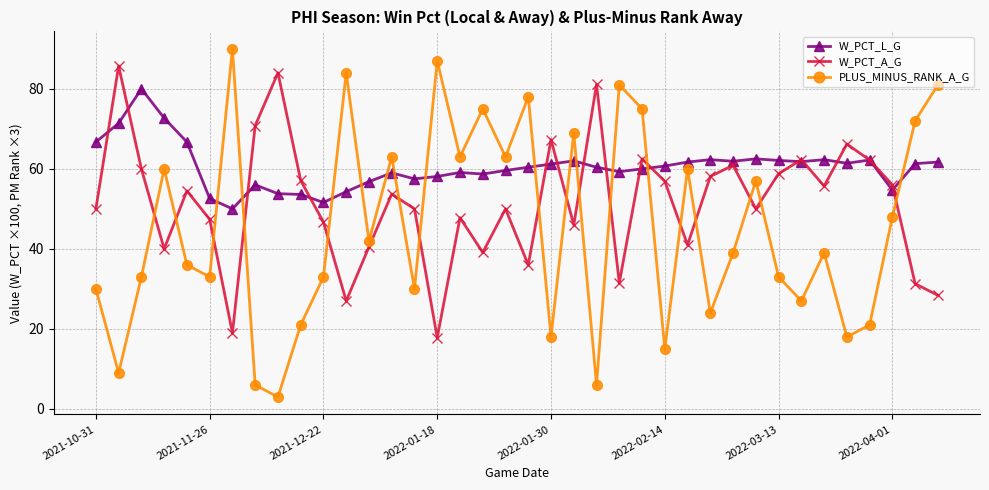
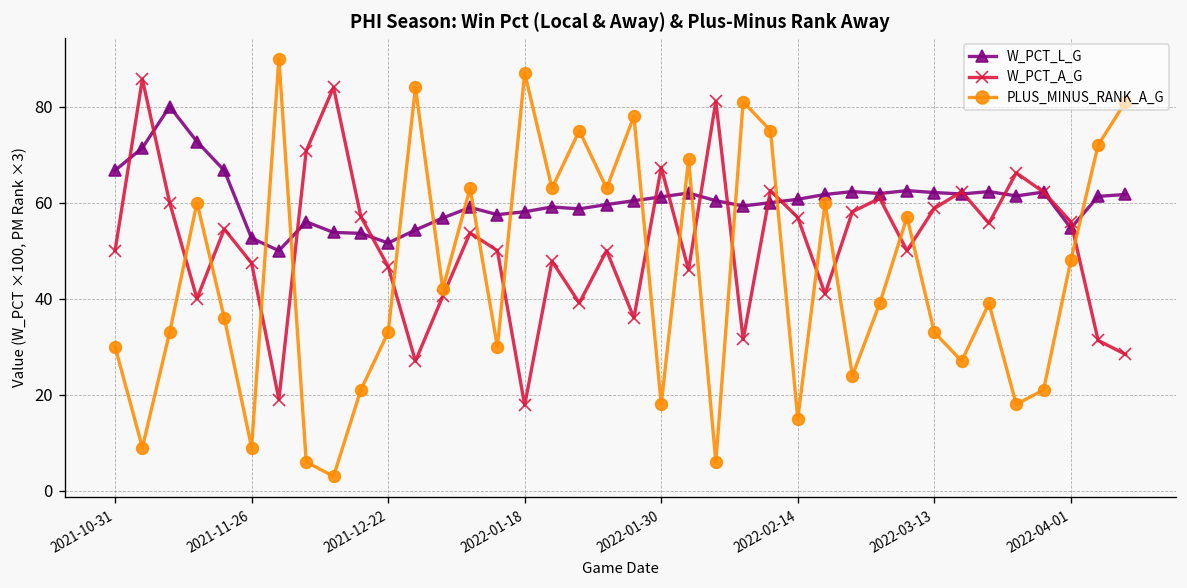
PLUS_MINUS_RANK_A_G, 2021-11-26: 33 -> 9
